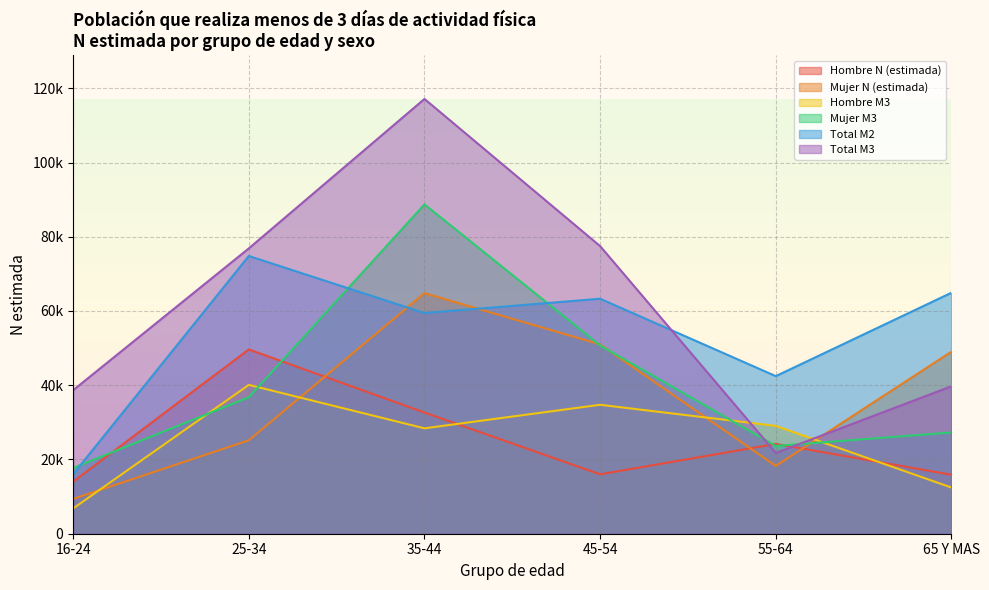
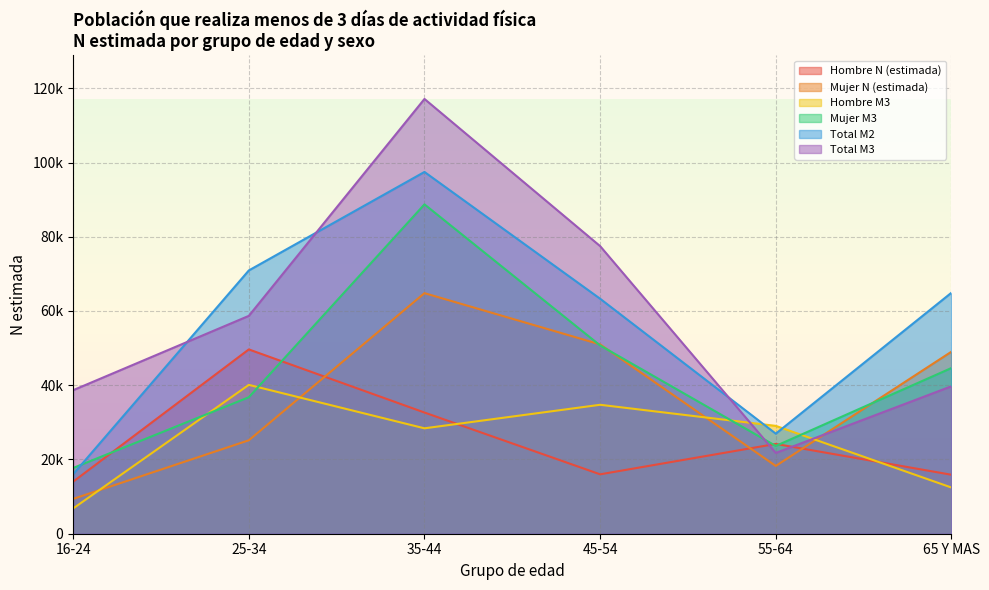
Total M2, 25-34: 75000 -> 71000
Total M3, 25-34: 77000 -> 59000
Total M2, 35-44: 59000 -> 97000
Total M2, 55-64: 42000 -> 27000
Mujer M3, 65 Y MAS: 27000 -> 45000
